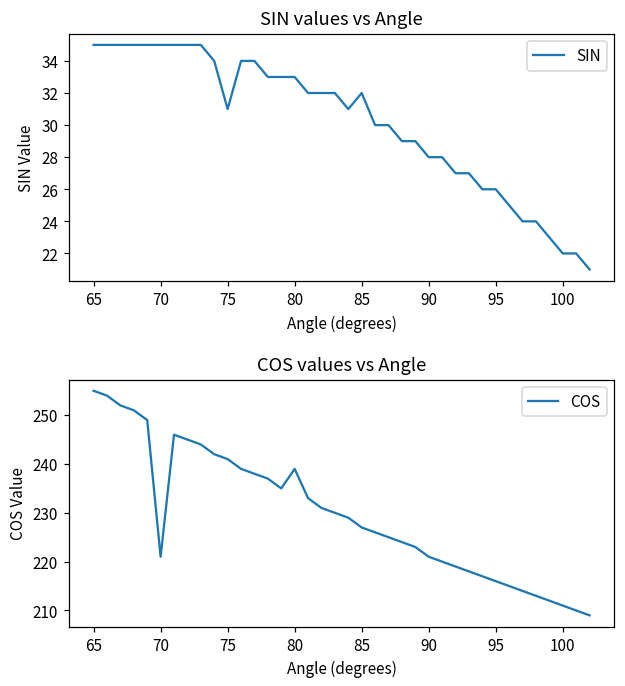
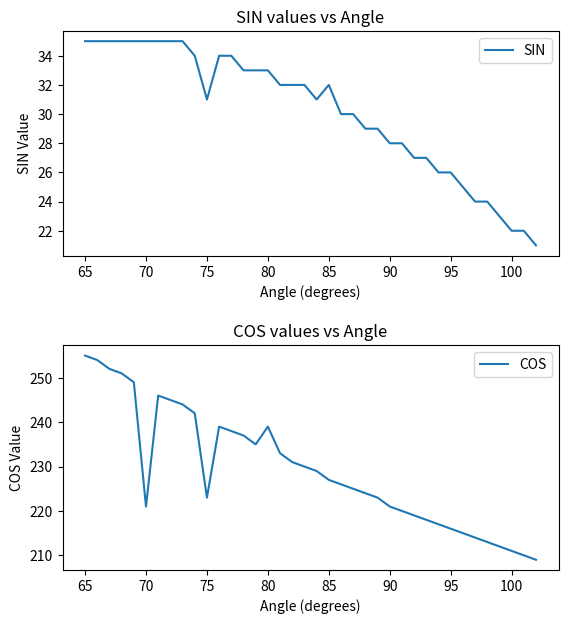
COS values vs Angle, 75: 241 -> 223
